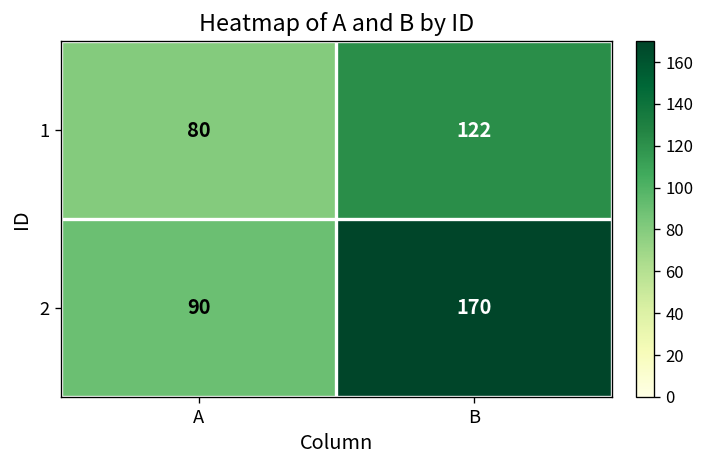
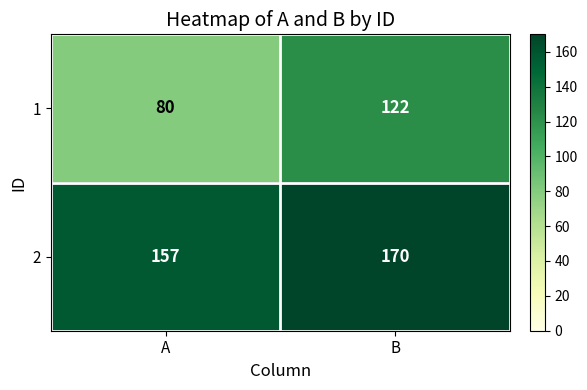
2, A: 90 -> 157
